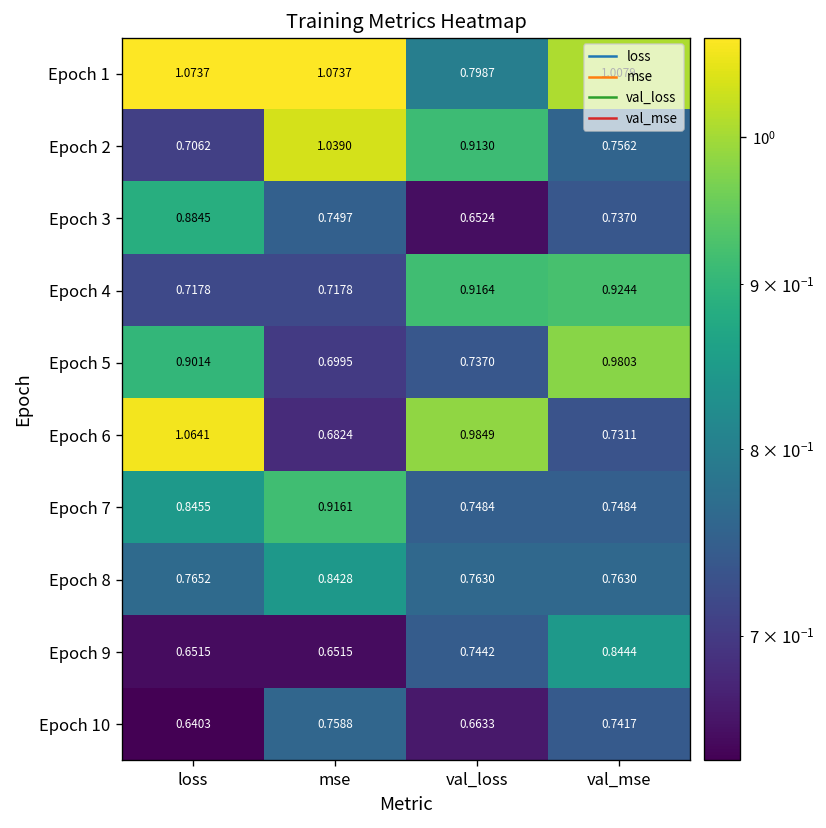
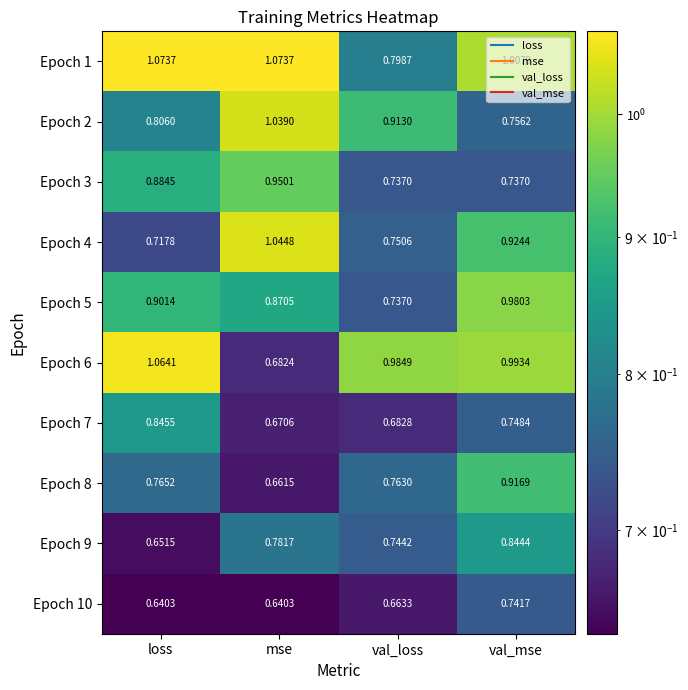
Epoch 2, loss: 0.7062 -> 0.8060
Epoch 3, mse: 0.7497 -> 0.9501
Epoch 3, val_loss: 0.6524 -> 0.7370
Epoch 4, mse: 0.7178 -> 1.0448
Epoch 4, val_loss: 0.9164 -> 0.7506
Epoch 5, mse: 0.6995 -> 0.8705
Epoch 6, val_mse: 0.7311 -> 0.9934
Epoch 7, mse: 0.9161 -> 0.6706
Epoch 7, val_loss: 0.7484 -> 0.6828
Epoch 8, mse: 0.8428 -> 0.6615
Epoch 8, val_mse: 0.7630 -> 0.9169
Epoch 9, mse: 0.6515 -> 0.7817
Epoch 10, mse: 0.7588 -> 0.6403
